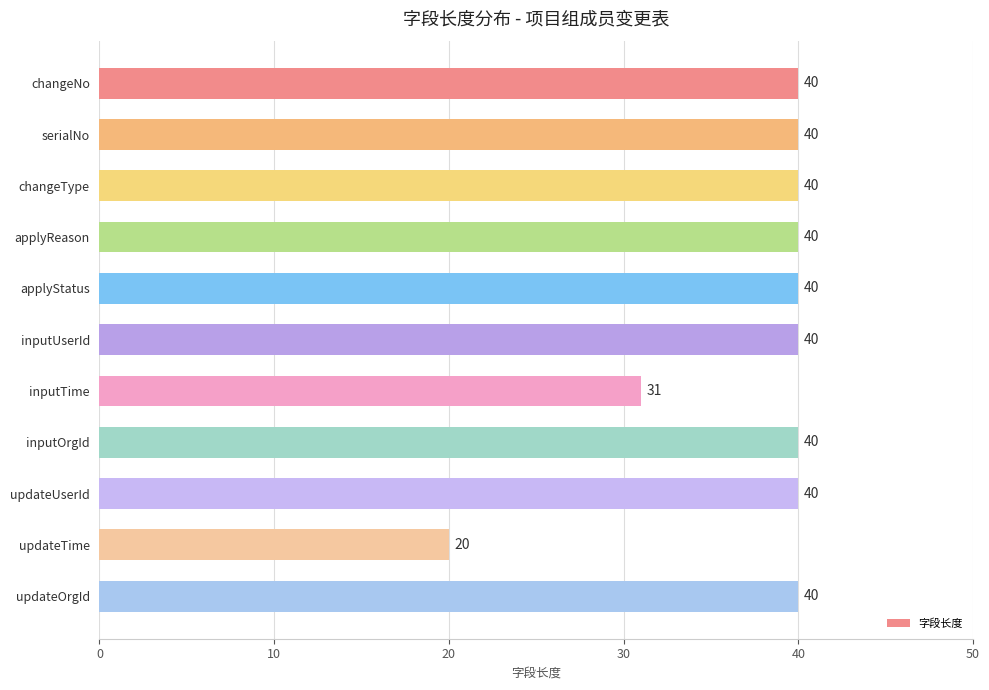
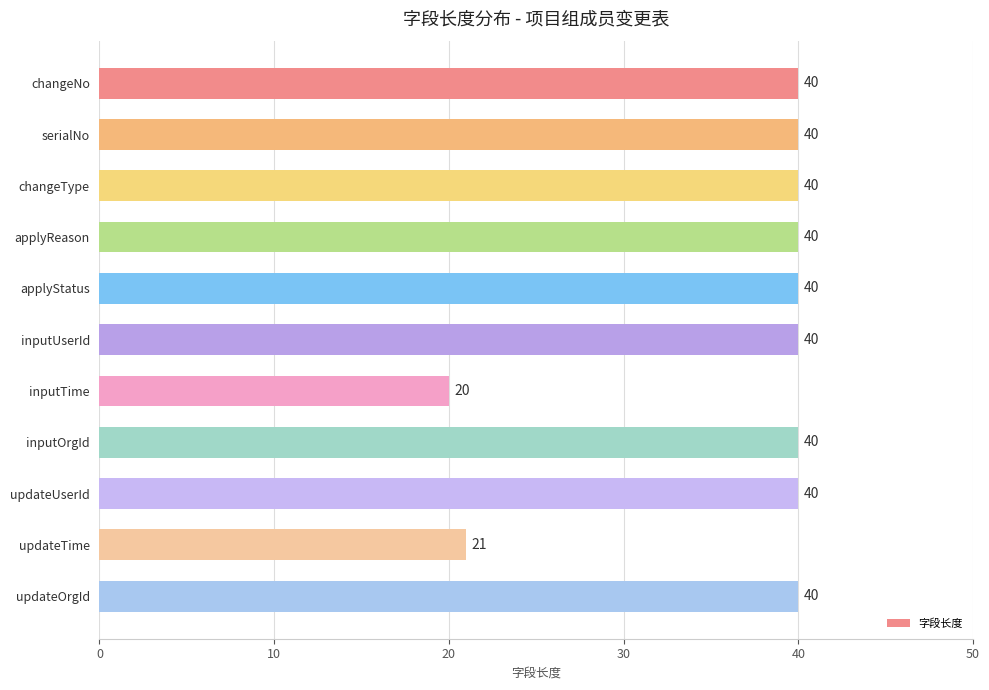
inputTime: 31 -> 20
updateTime: 20 -> 21
